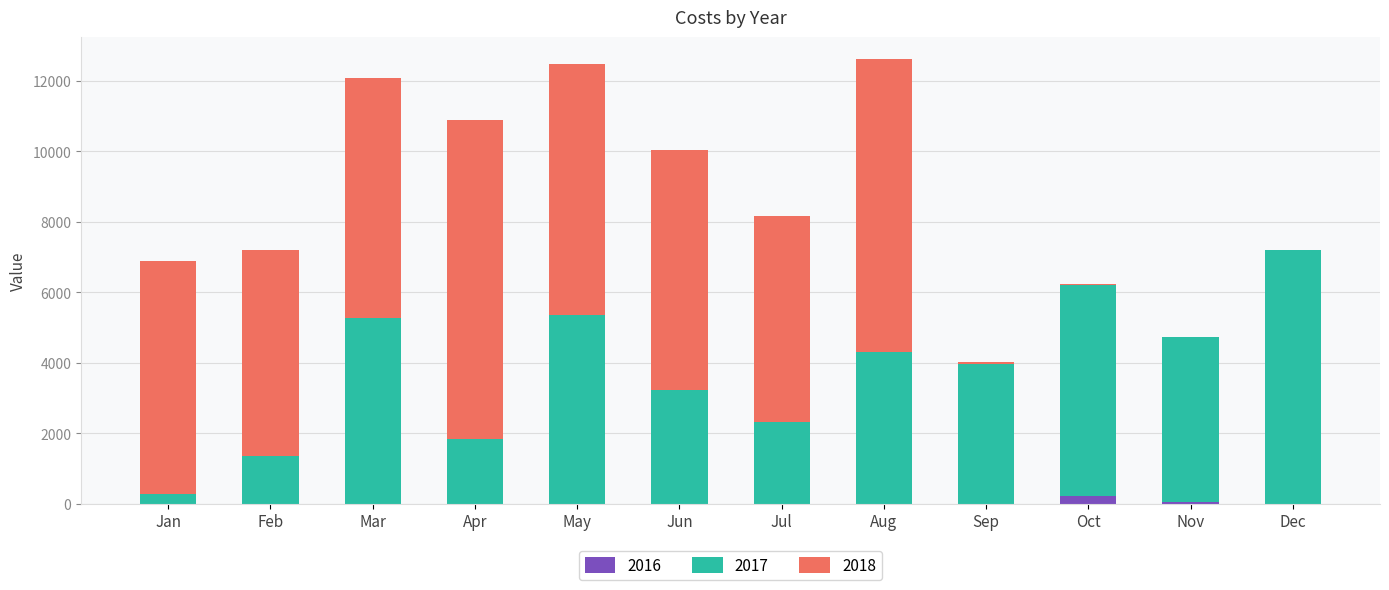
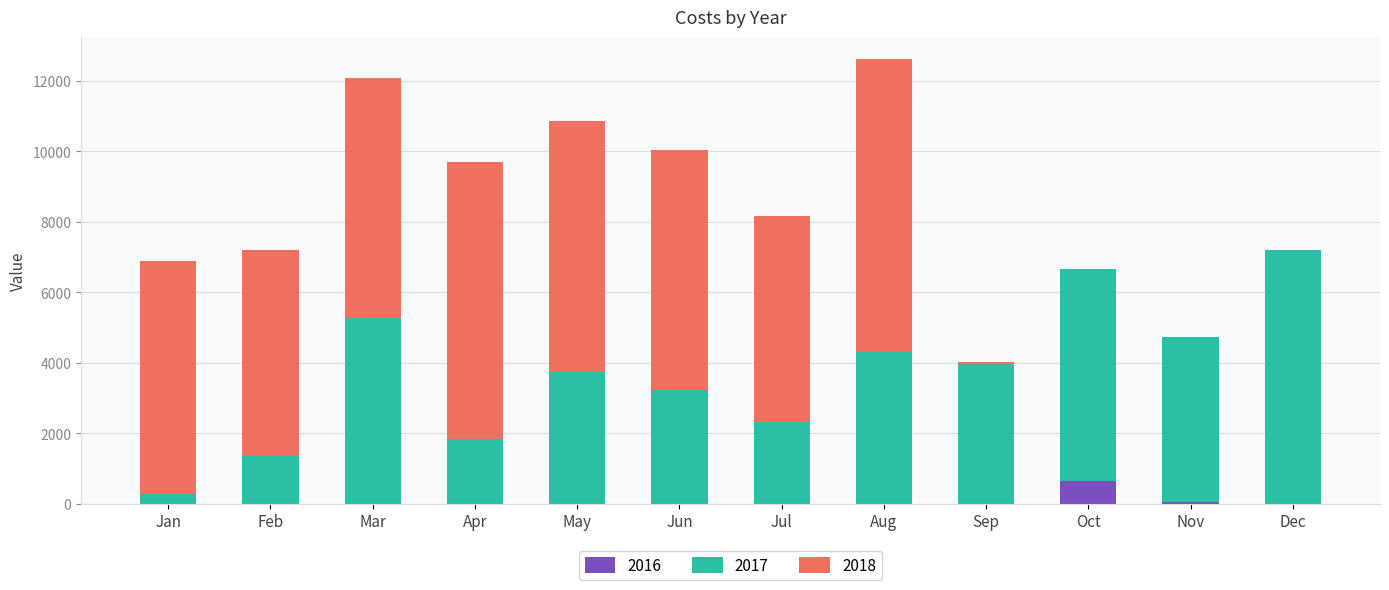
2018, Apr: 9100 -> 7900
2017, May: 5400 -> 3800
2016, Oct: 200 -> 600
